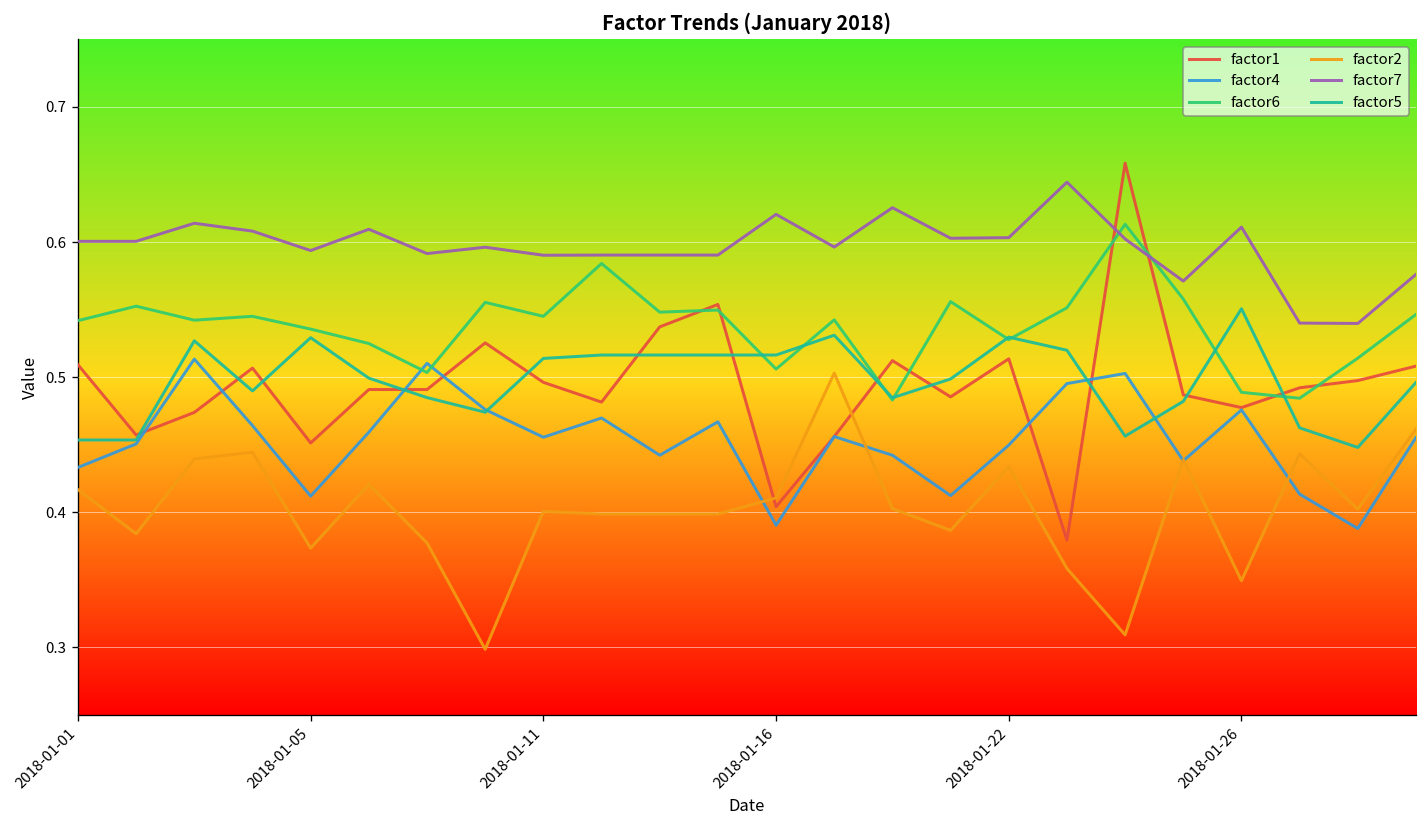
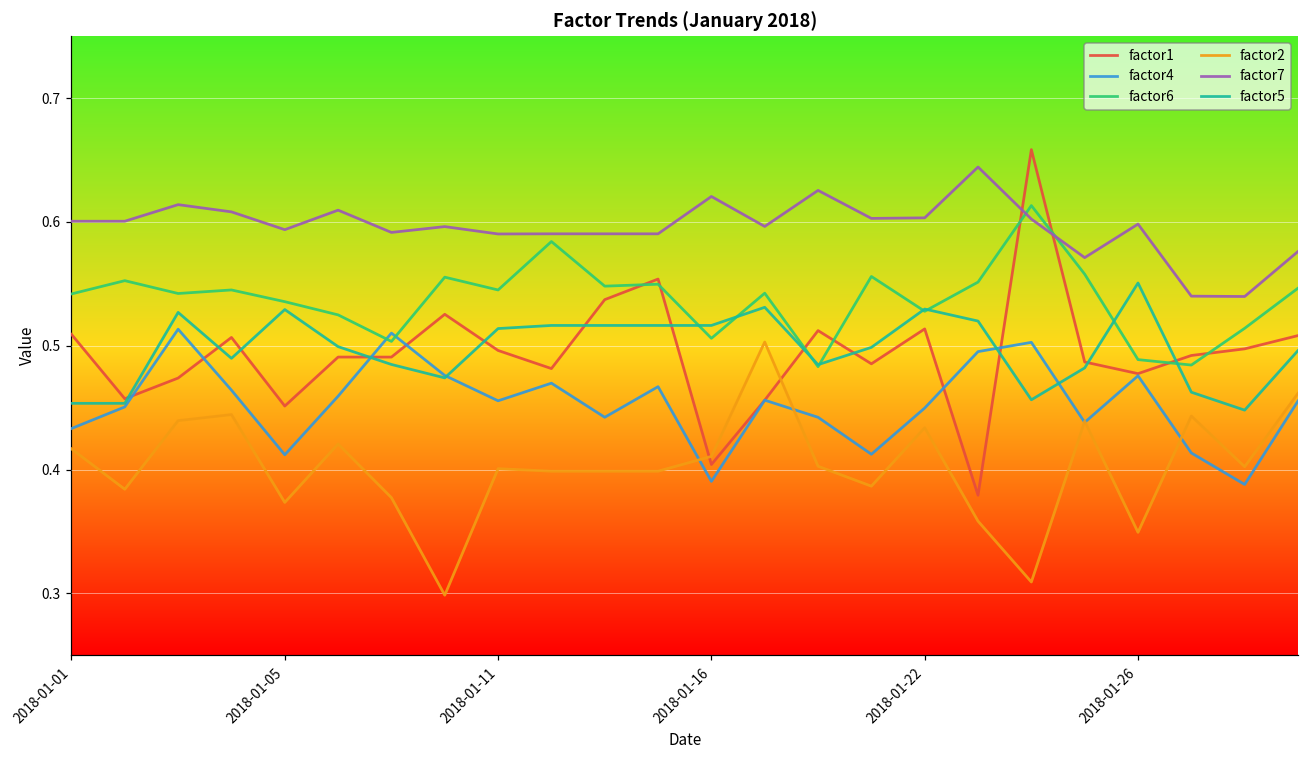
factor7, 2018-01-26: 0.611 -> 0.598
